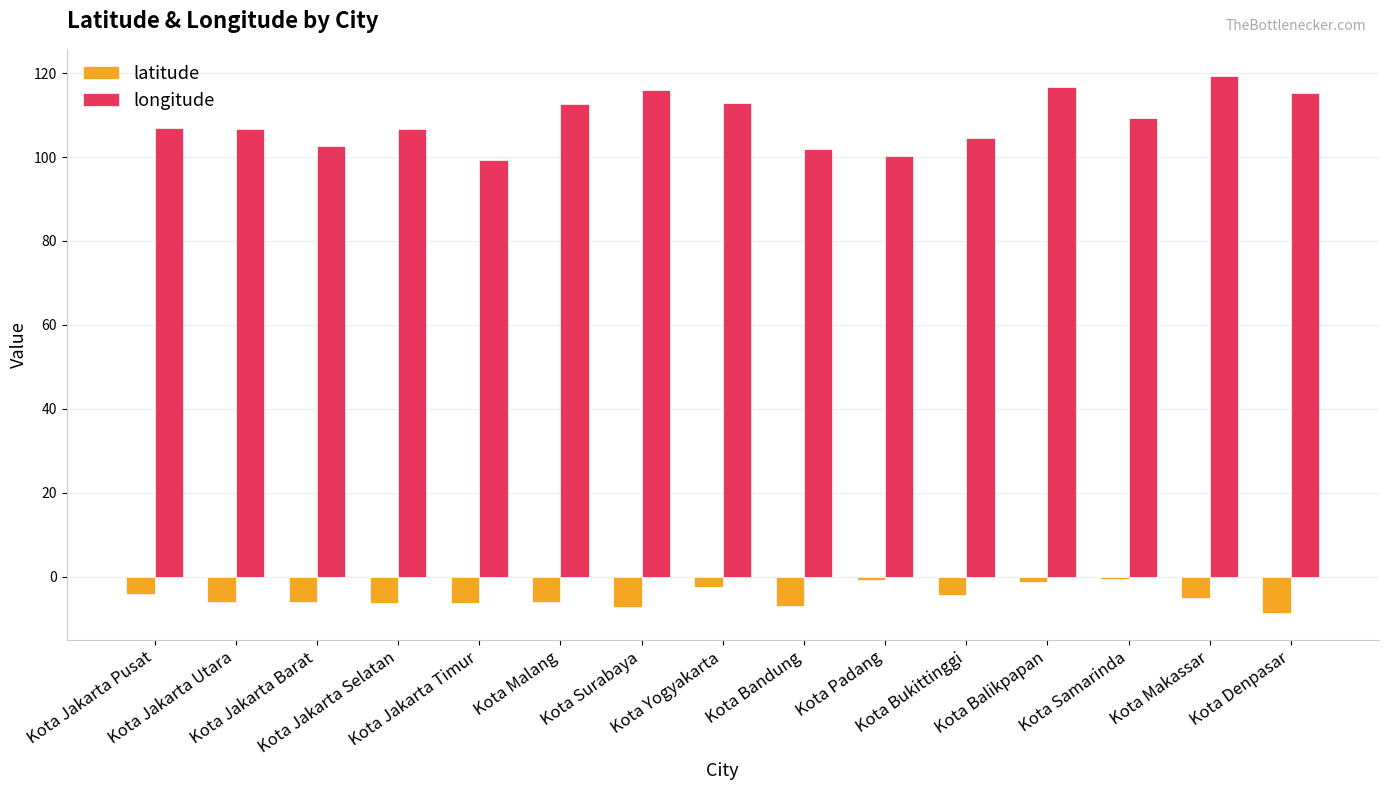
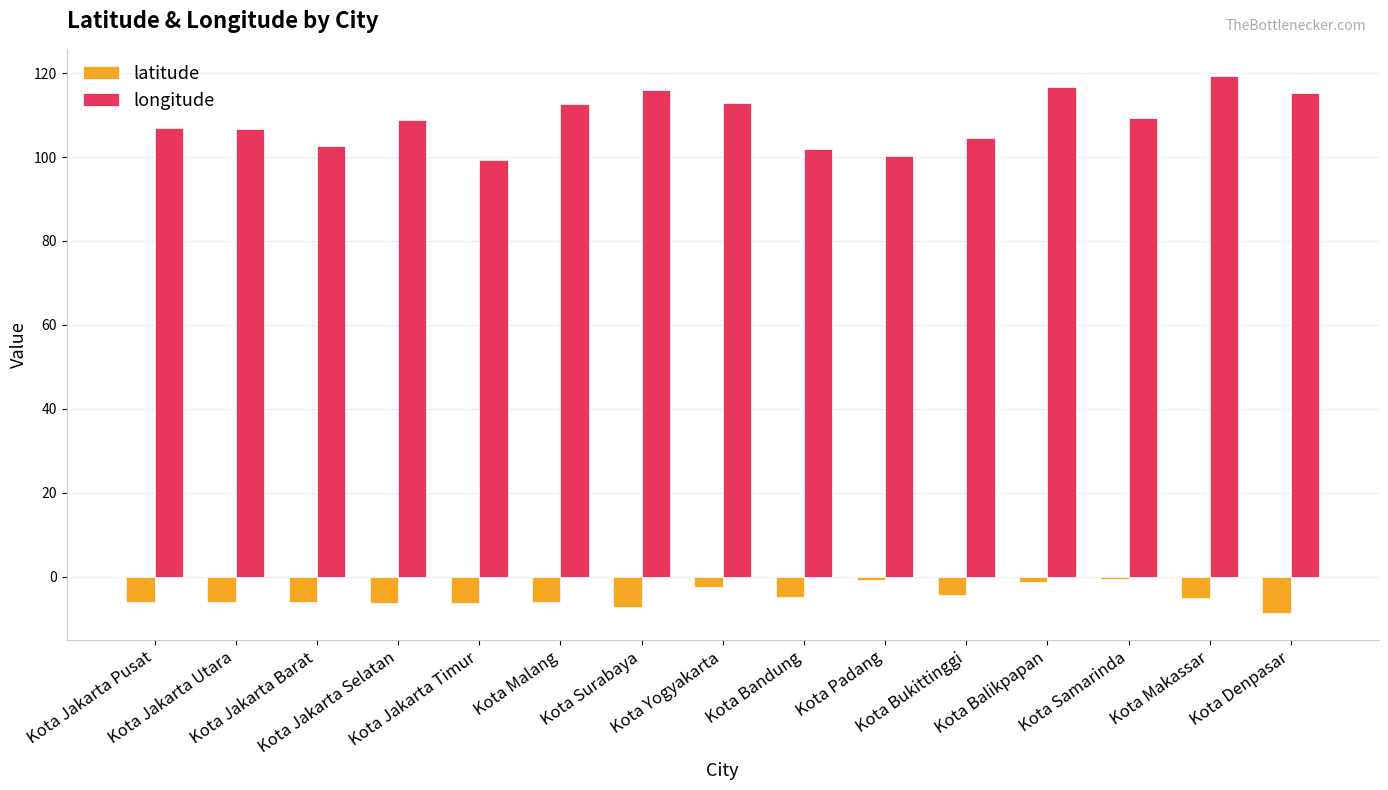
latitude, Kota Jakarta Pusat: -4 -> -6
longitude, Kota Jakarta Selatan: 107 -> 109
latitude, Kota Bandung: -7 -> -5
